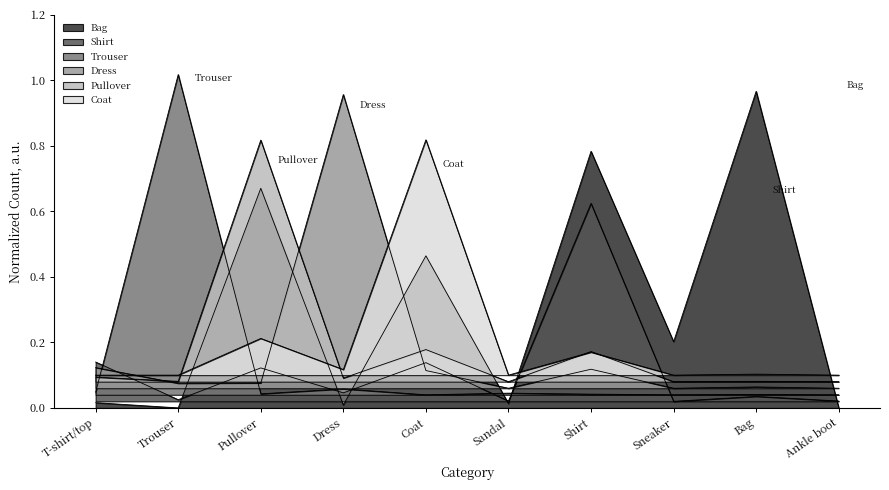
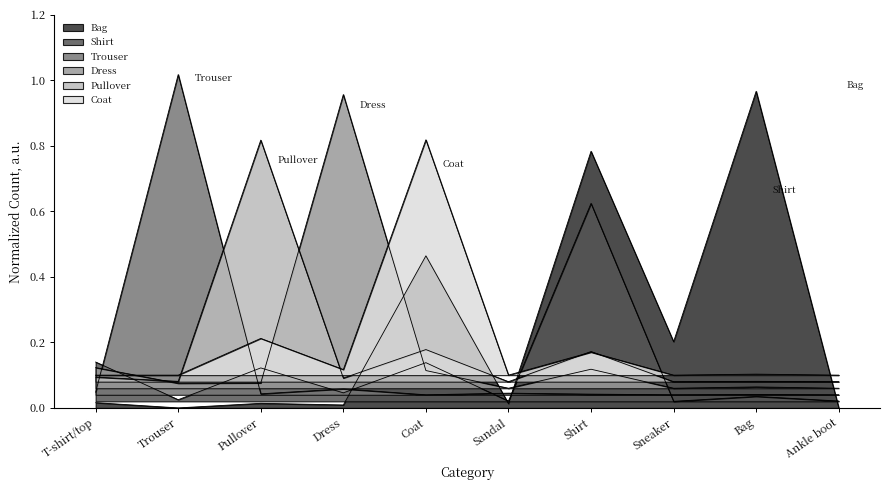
Bag, Pullover: 0.67 -> 0.01
